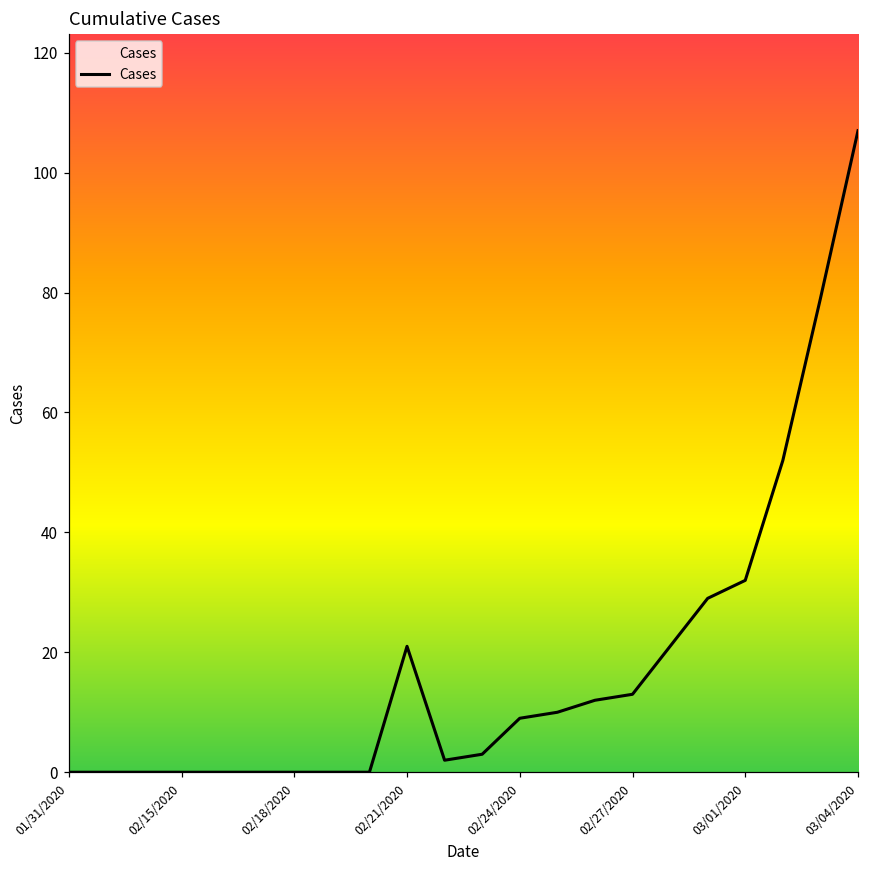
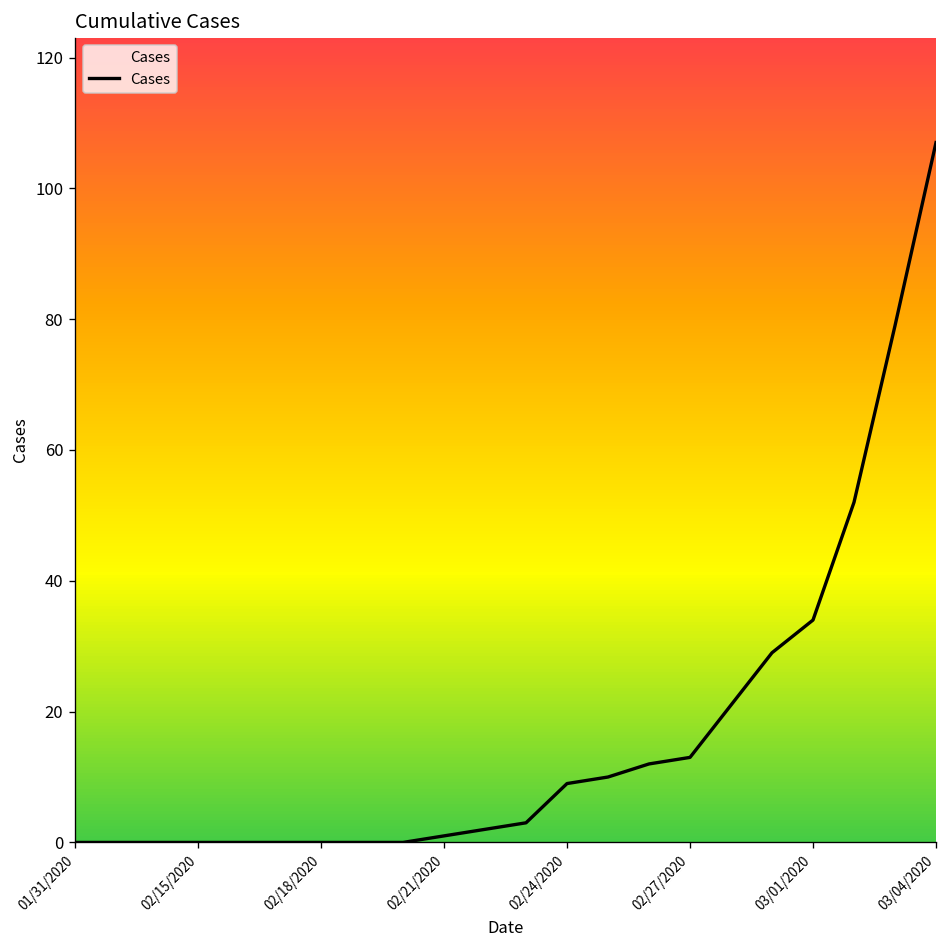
02/21/2020: 21 -> 1
03/01/2020: 32 -> 34
